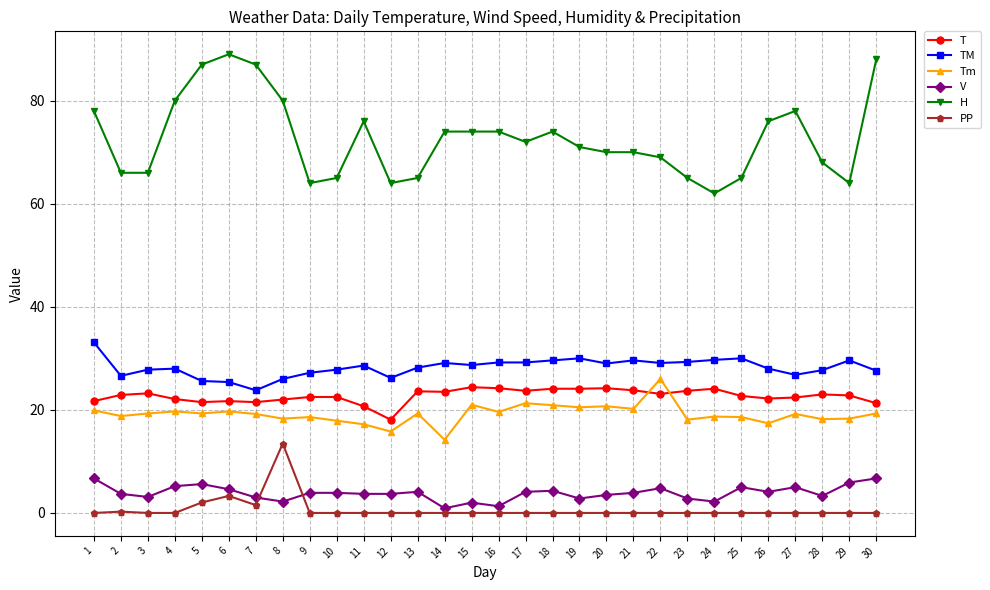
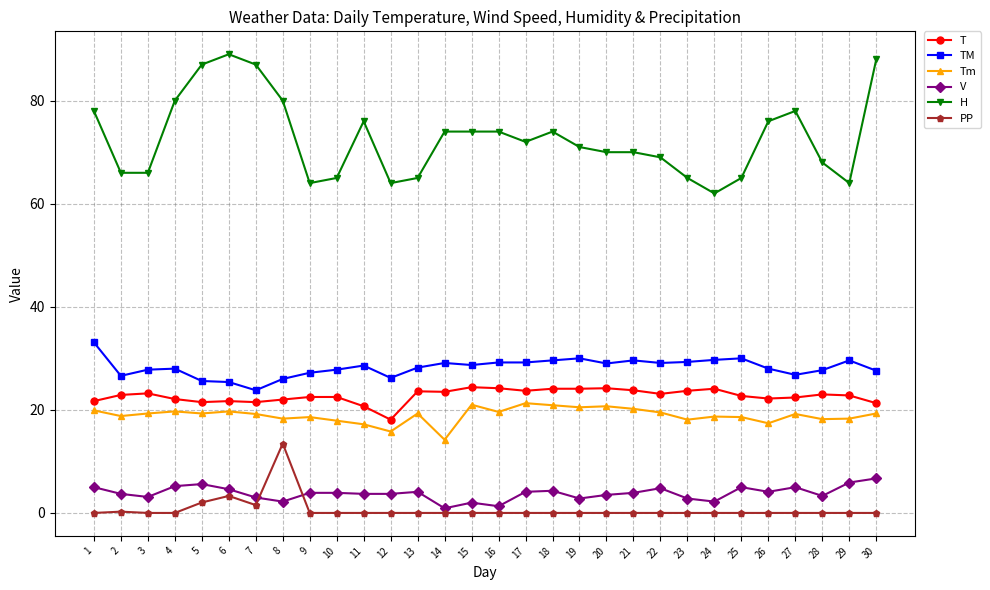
V, 1: 7 -> 5
Tm, 22: 26 -> 20
